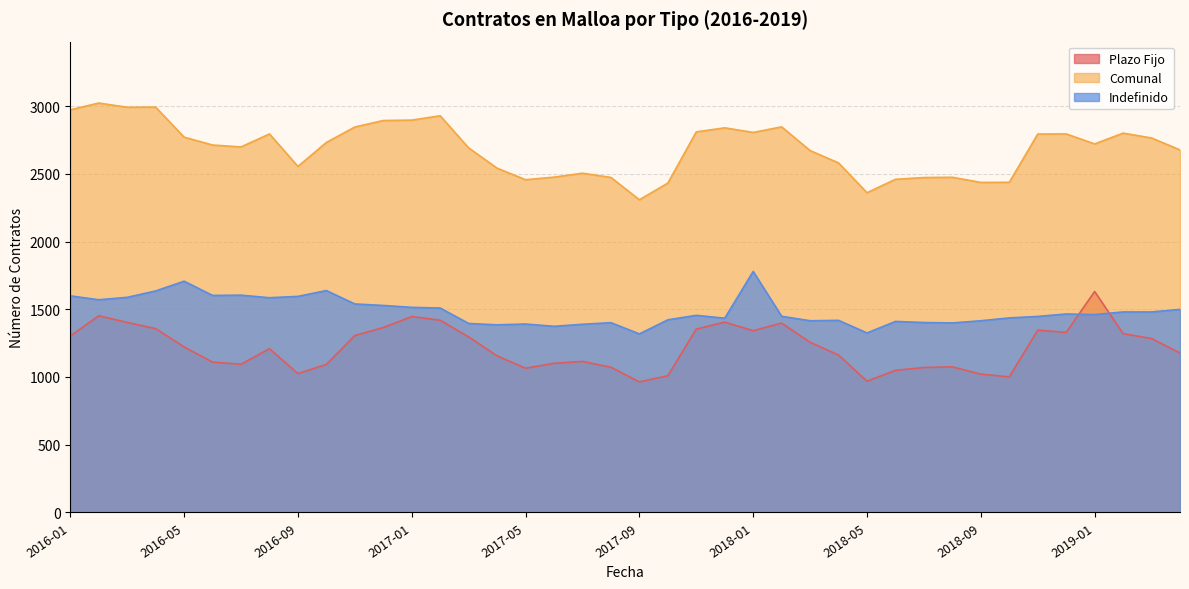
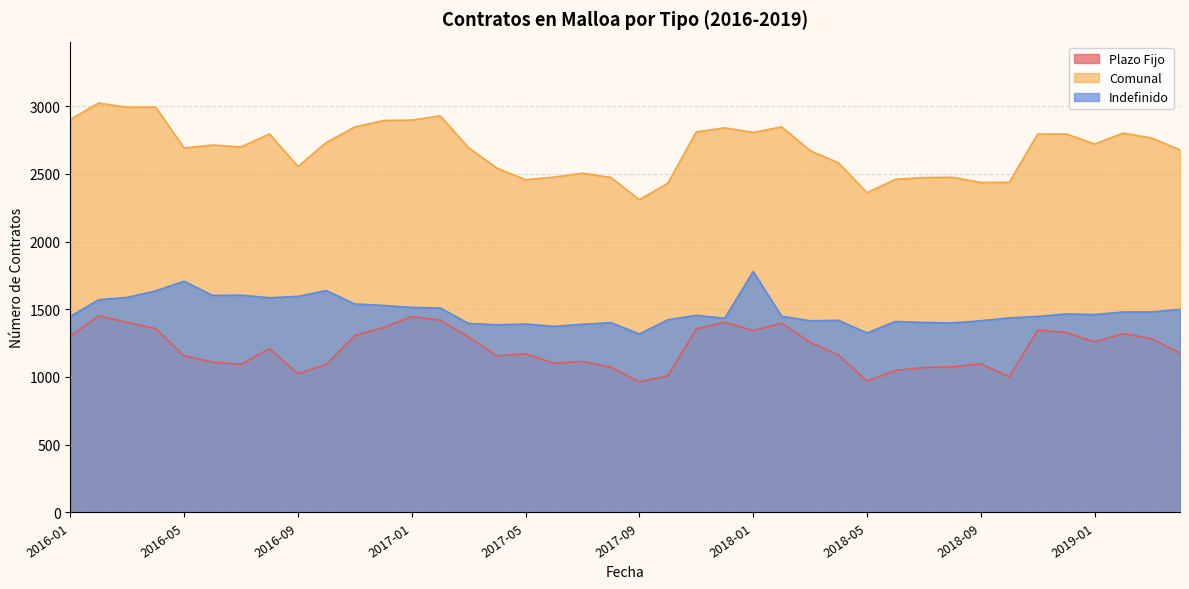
Comunal, 2016-01: 2970 -> 2900
Indefinido, 2016-01: 1600 -> 1450
Plazo Fijo, 2016-05: 1220 -> 1160
Comunal, 2016-05: 2770 -> 2690
Plazo Fijo, 2017-05: 1070 -> 1170
Plazo Fijo, 2018-09: 1020 -> 1100
Plazo Fijo, 2019-01: 1630 -> 1260
